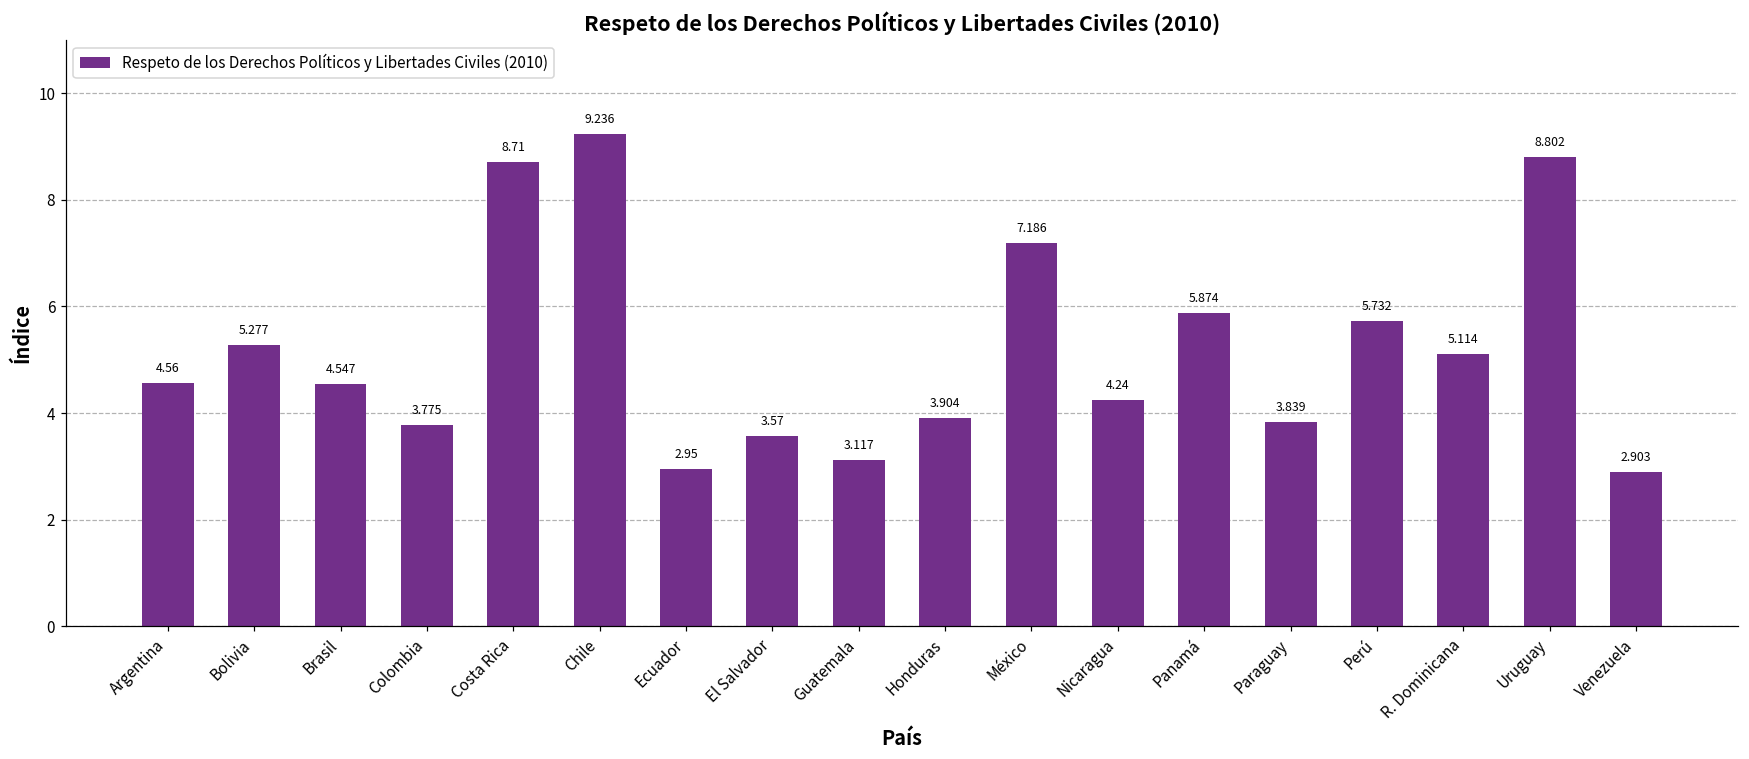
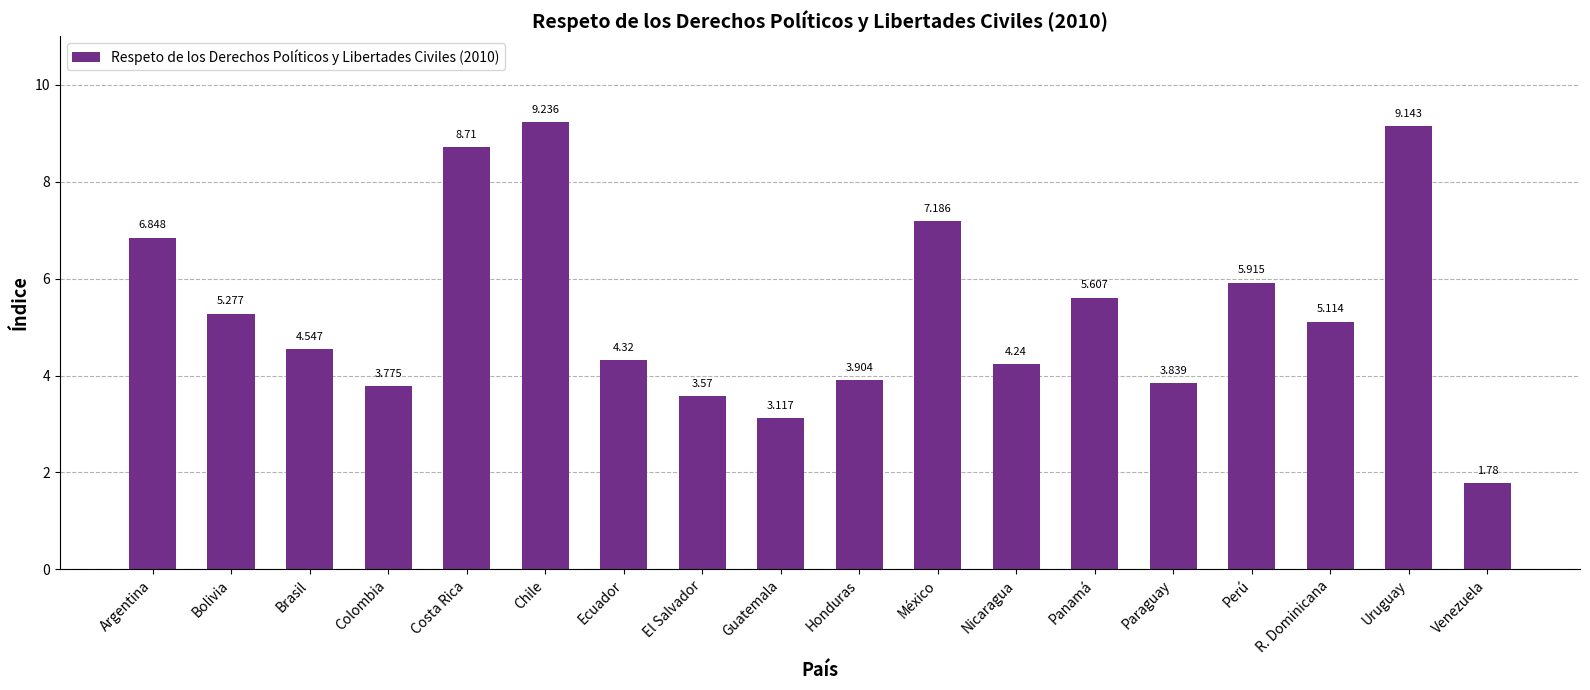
Argentina: 4.56 -> 6.848
Ecuador: 2.95 -> 4.32
Panamá: 5.874 -> 5.607
Perú: 5.732 -> 5.915
Uruguay: 8.802 -> 9.143
Venezuela: 2.903 -> 1.78
